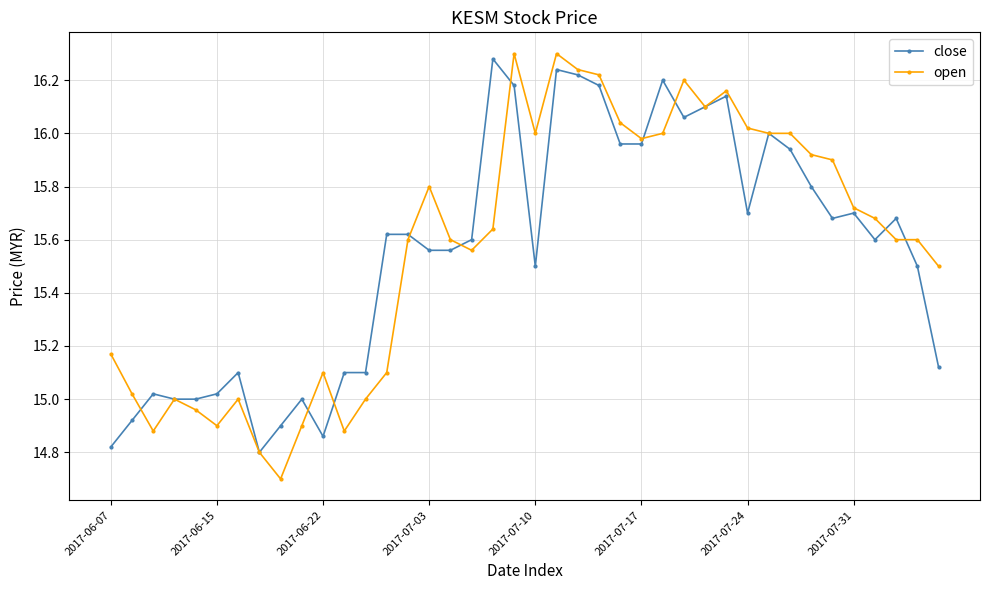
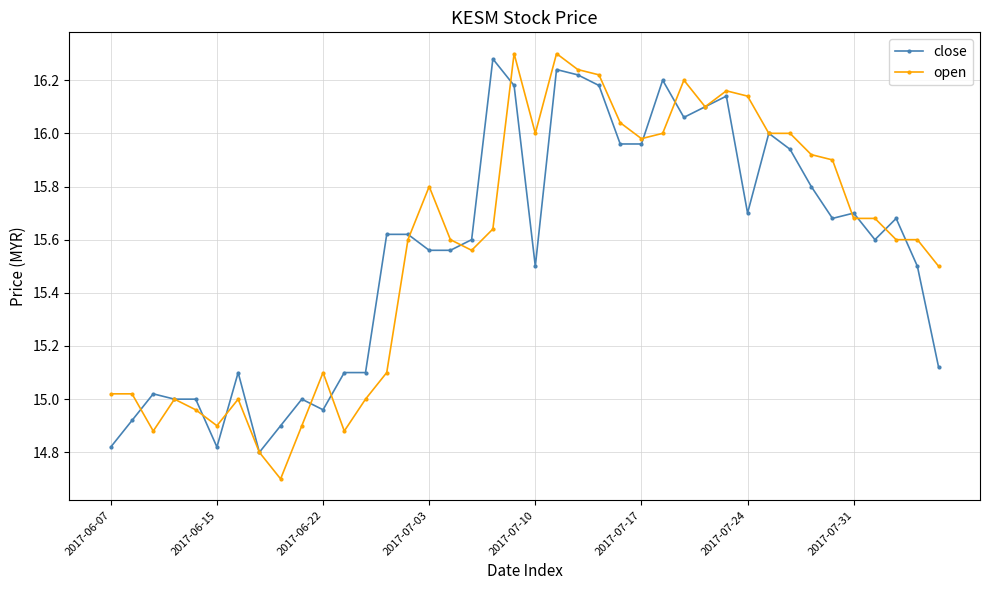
open, 2017-06-07: 15.17 -> 15.02
close, 2017-06-15: 15.02 -> 14.82
close, 2017-06-22: 14.86 -> 14.96
open, 2017-07-24: 16.02 -> 16.14
open, 2017-07-31: 15.72 -> 15.68
